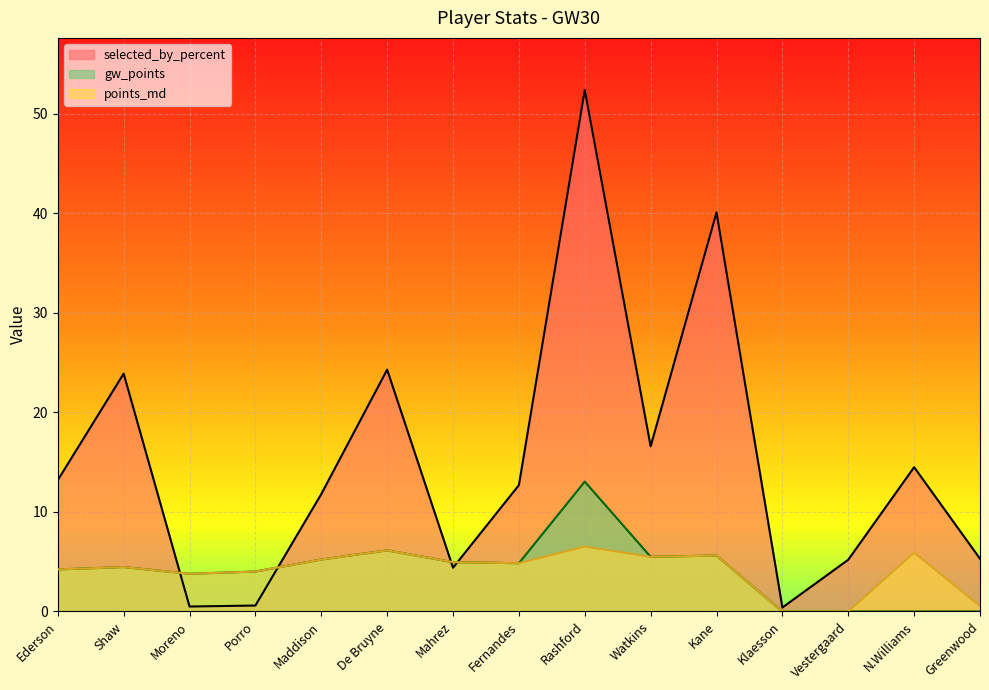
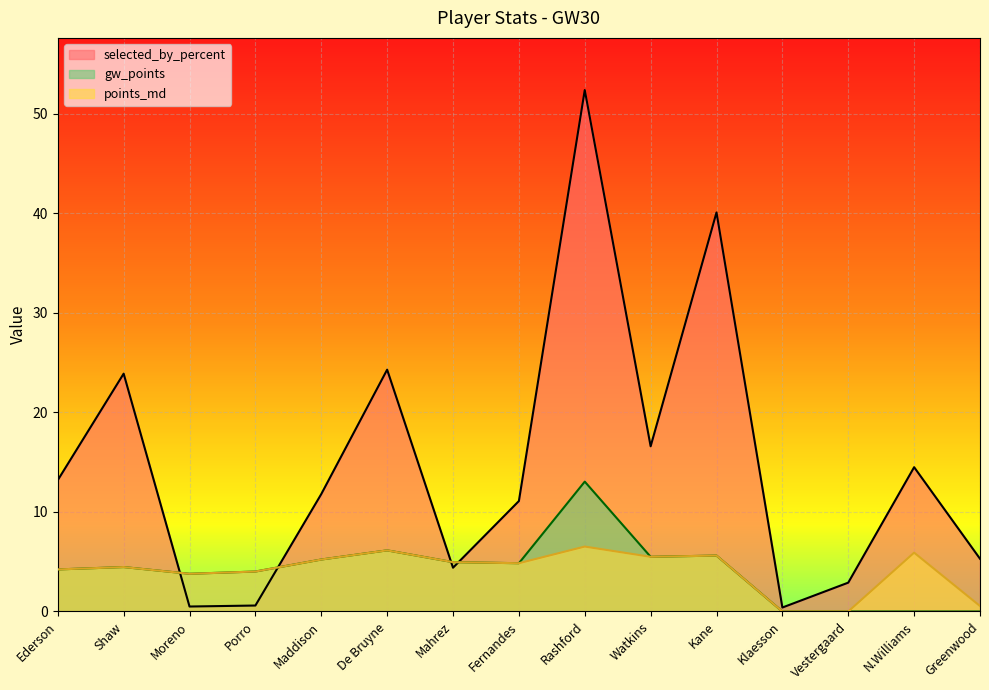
selected_by_percent, Fernandes: 13 -> 11
selected_by_percent, Vestergaard: 5 -> 3
